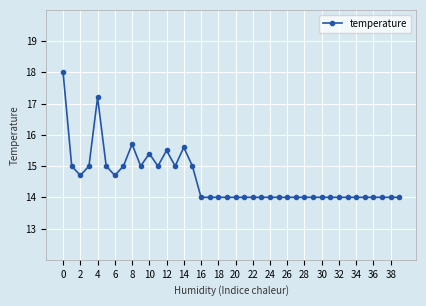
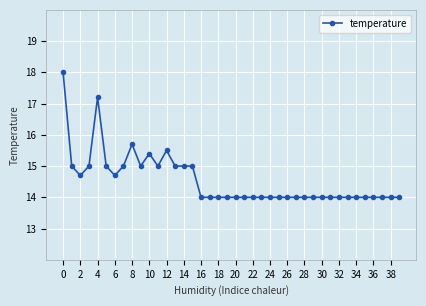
14: 15.6 -> 15.0
